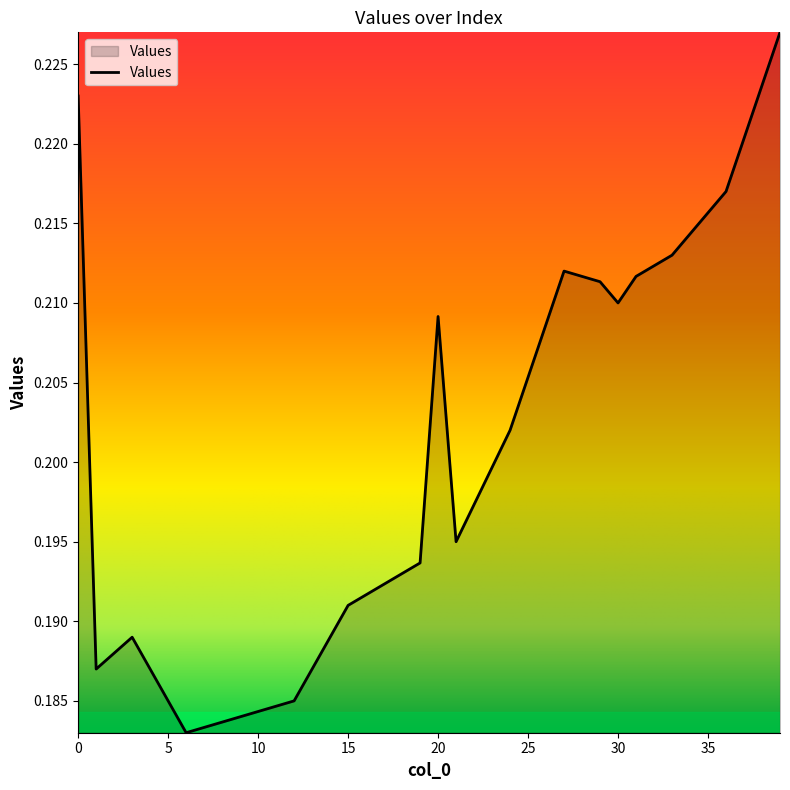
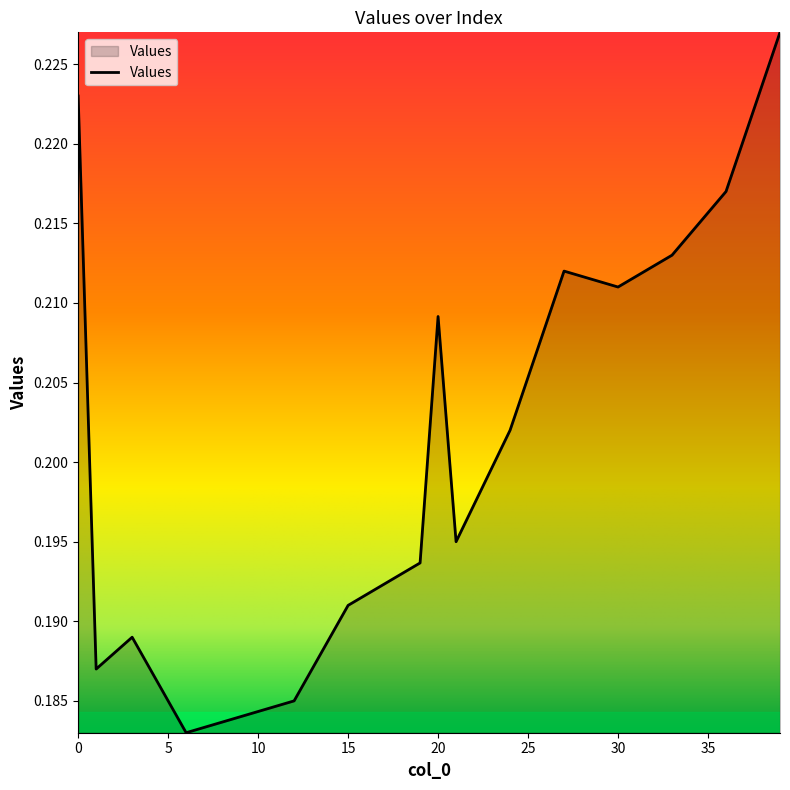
30: 0.210 -> 0.211
